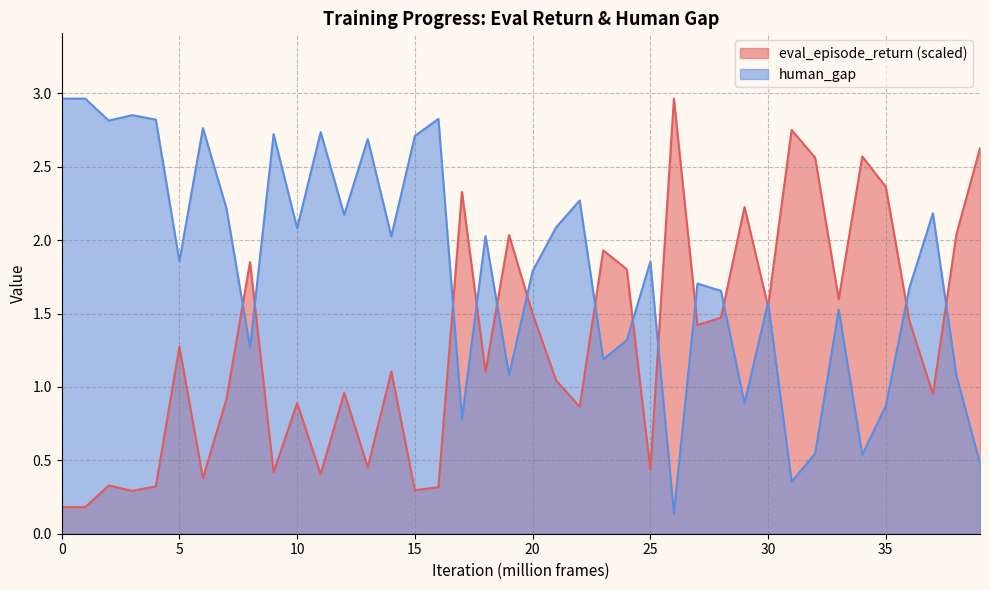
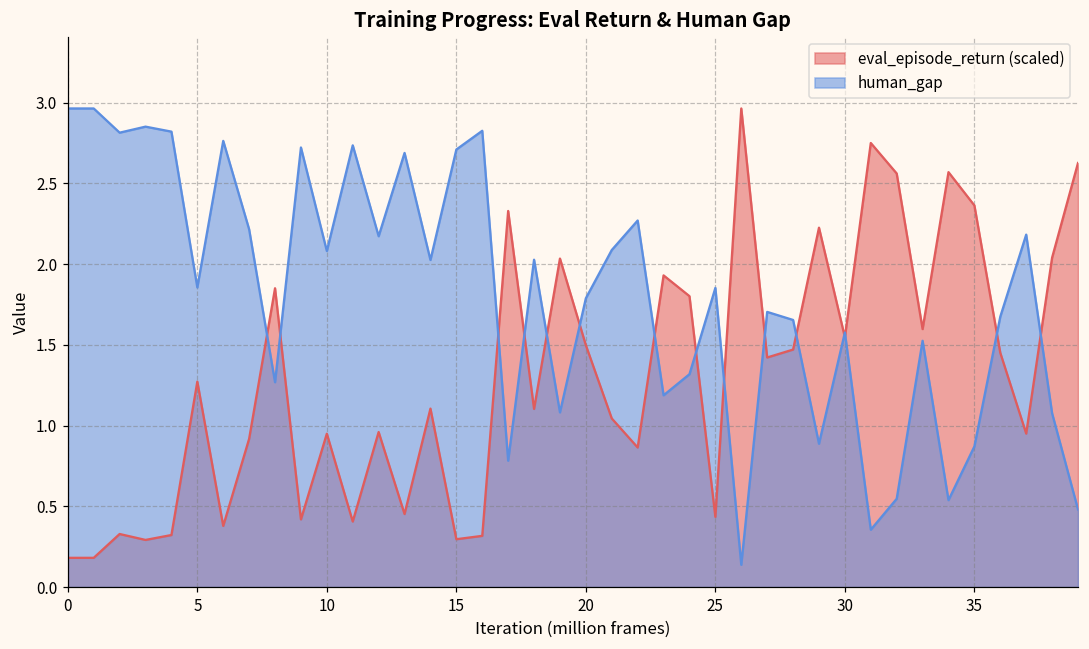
eval_episode_return (scaled), 10: 0.89 -> 0.95
